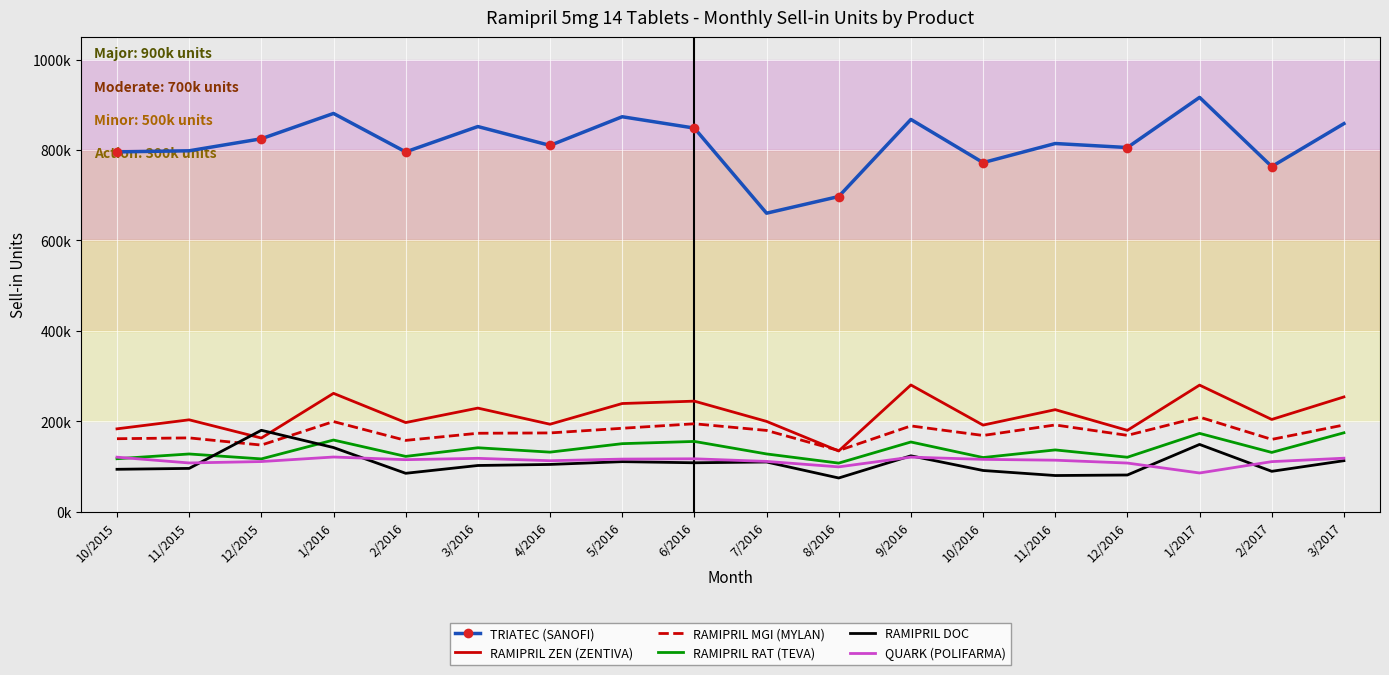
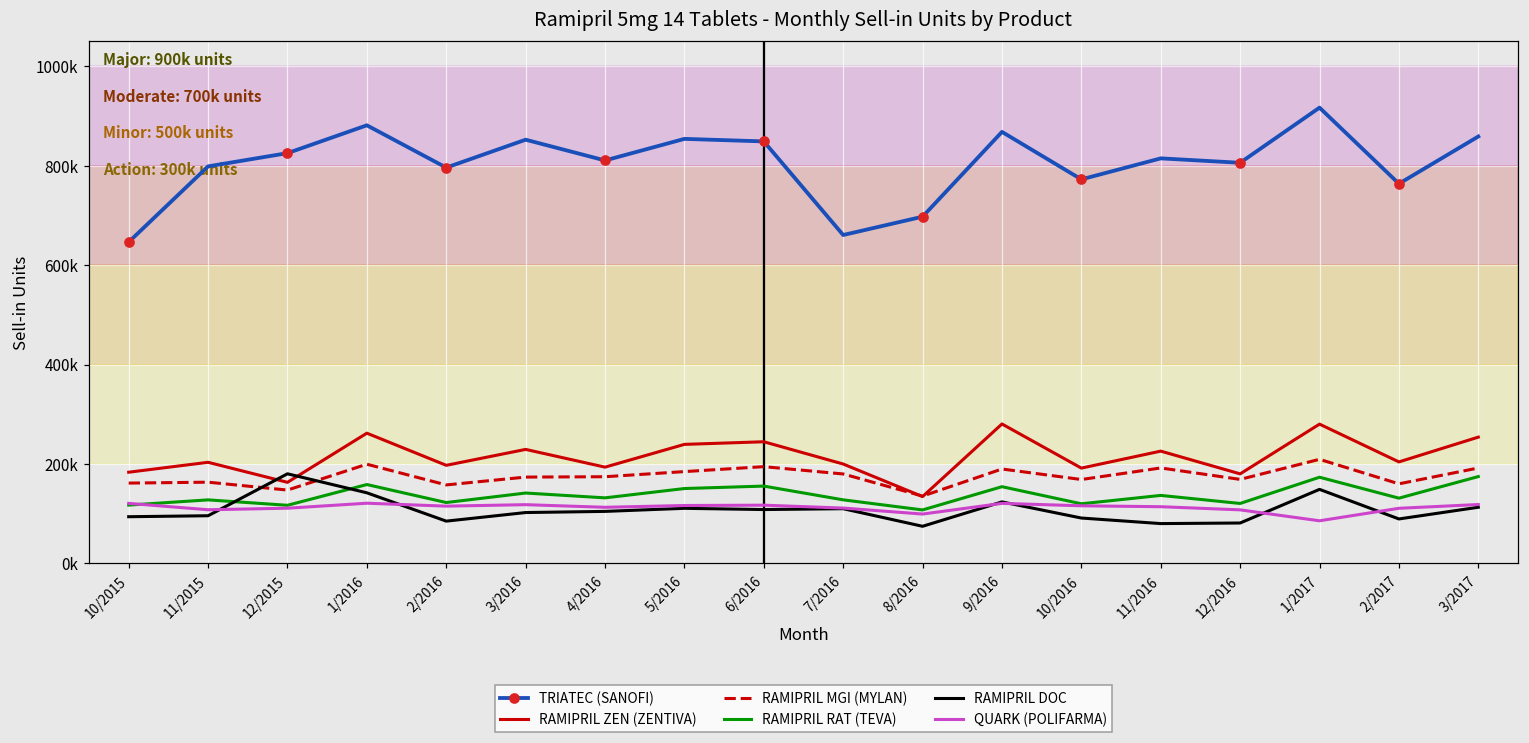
TRIATEC (SANOFI), 10/2015: 800000 -> 650000
TRIATEC (SANOFI), 5/2016: 870000 -> 850000
